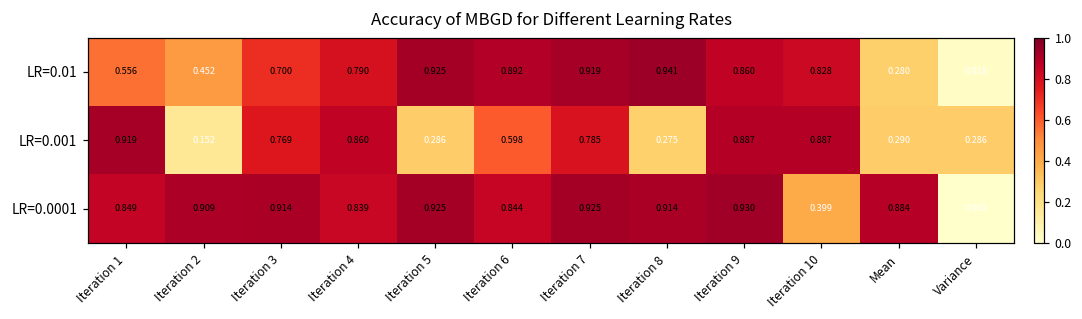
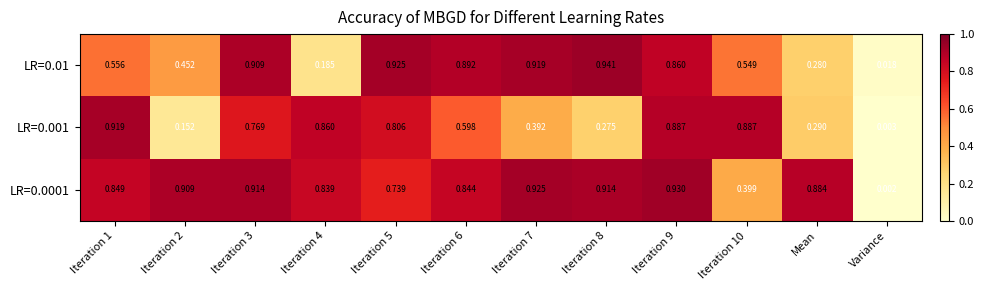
LR=0.01, Iteration 3: 0.700 -> 0.909
LR=0.01, Iteration 4: 0.790 -> 0.185
LR=0.01, Iteration 10: 0.828 -> 0.549
LR=0.001, Iteration 5: 0.286 -> 0.806
LR=0.001, Iteration 7: 0.785 -> 0.392
LR=0.001, Variance: 0.286 -> 0.003
LR=0.0001, Iteration 5: 0.925 -> 0.739
